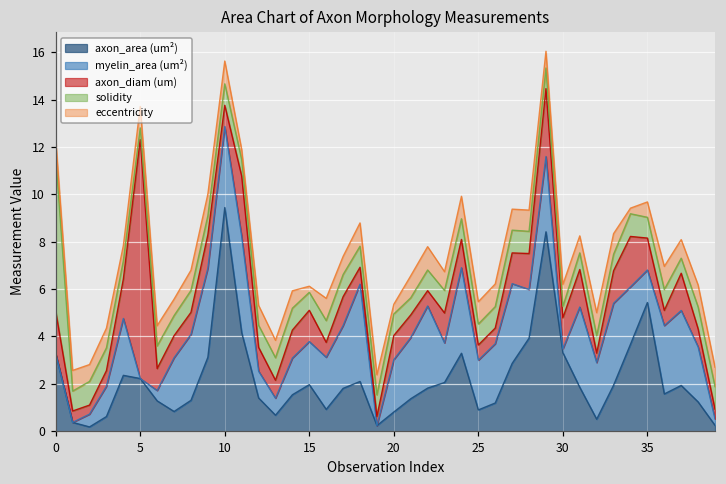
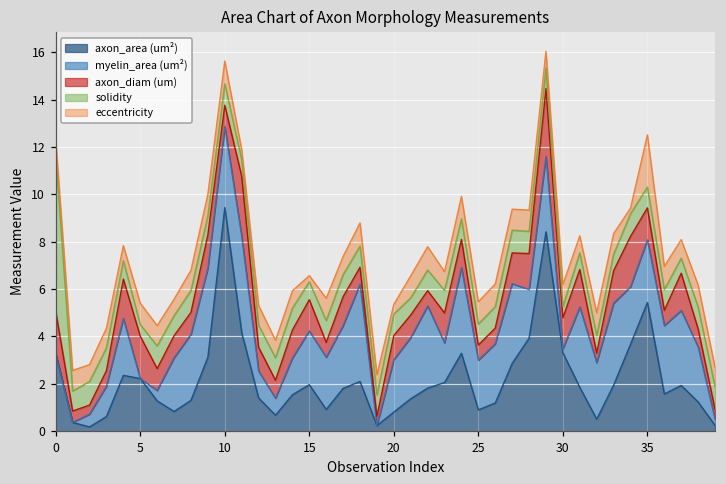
axon_diam (um), 5: 10.1 -> 1.8
myelin_area (um²), 15: 1.8 -> 2.3
myelin_area (um²), 35: 1.4 -> 2.7
eccentricity, 35: 0.6 -> 2.2
